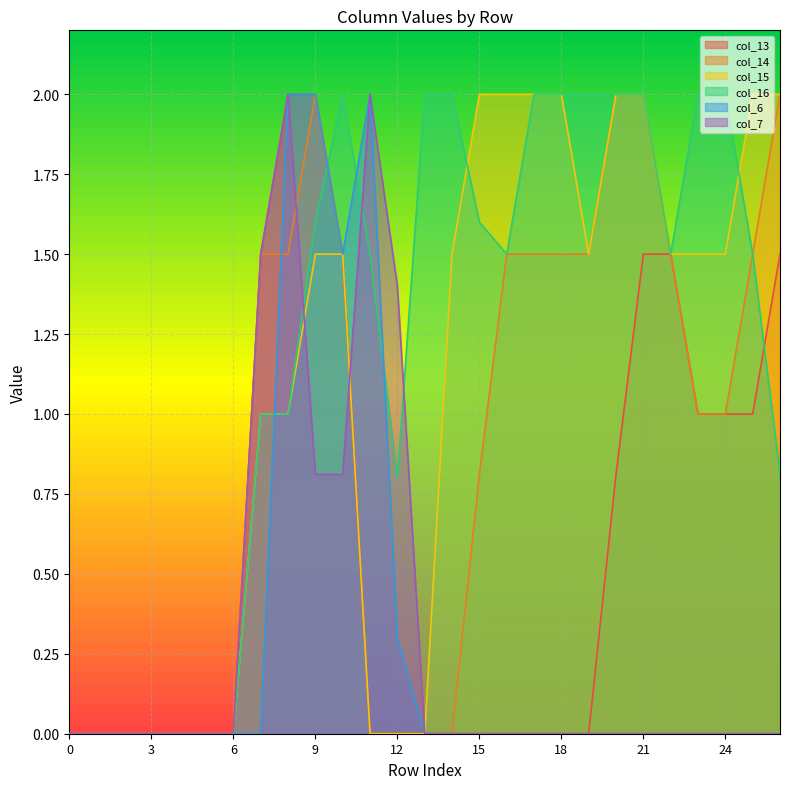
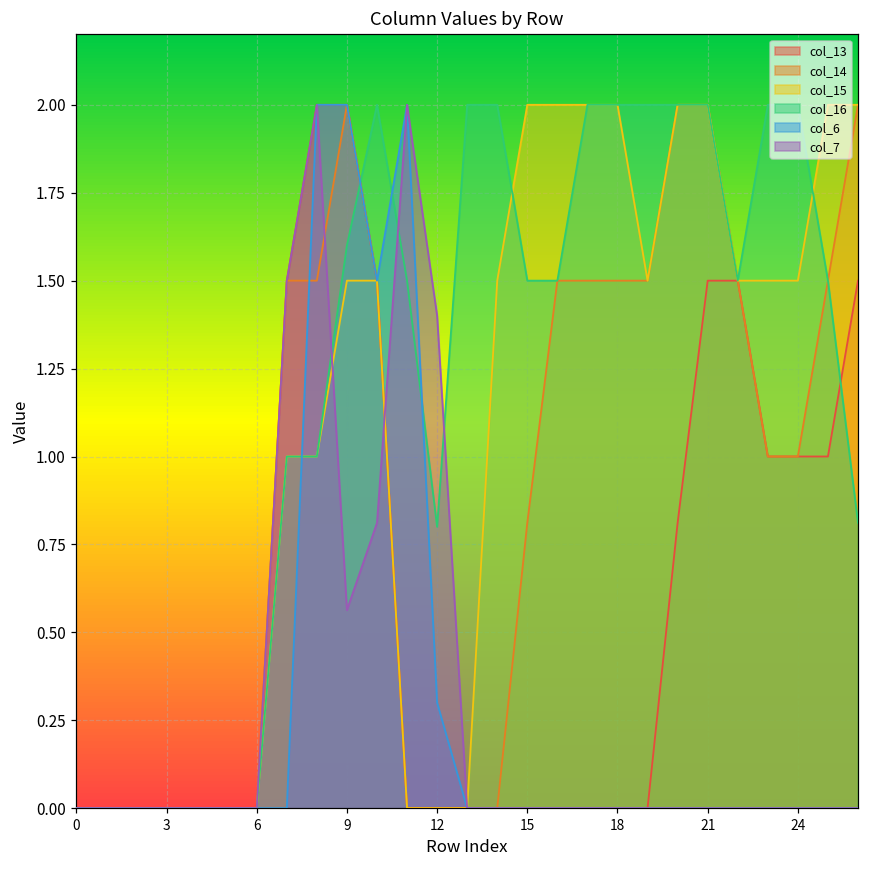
col_7, 9: 0.81 -> 0.56
col_16, 15: 1.6 -> 1.5
